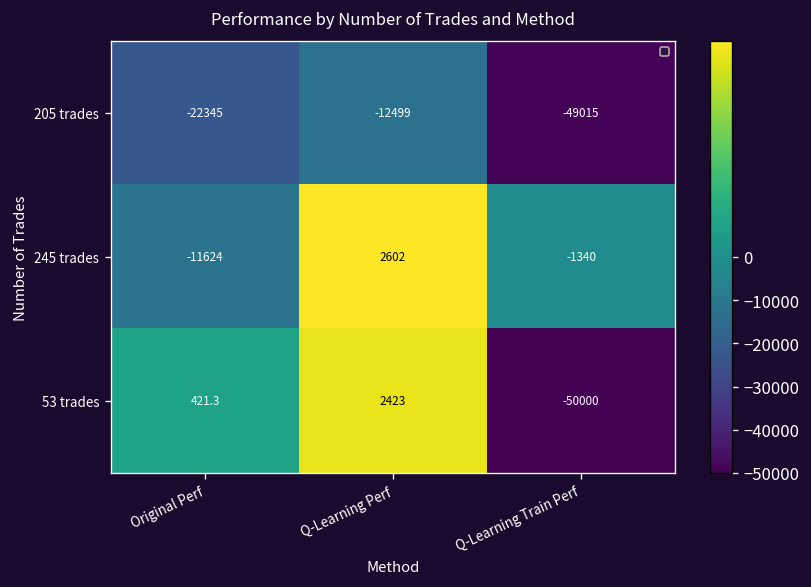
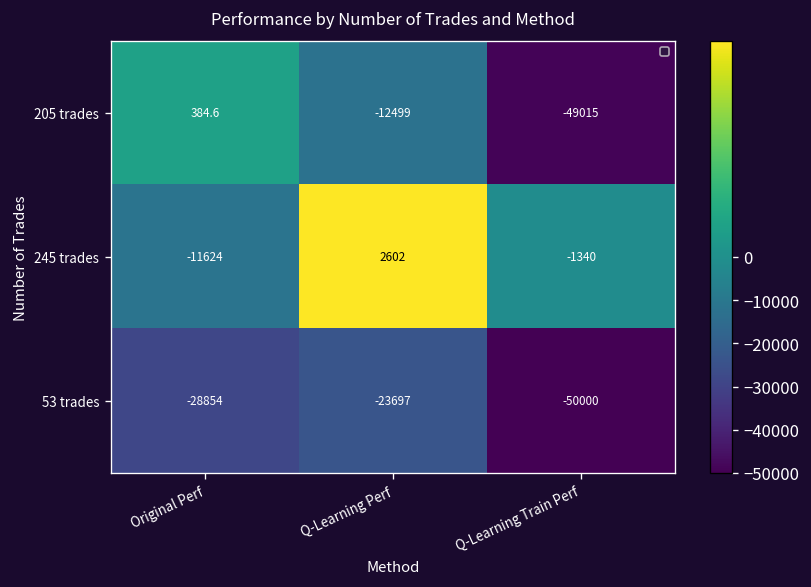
205 trades, Original Perf: -22345 -> 384.6
53 trades, Original Perf: 421.3 -> -28854
53 trades, Q-Learning Perf: 2423 -> -23697
